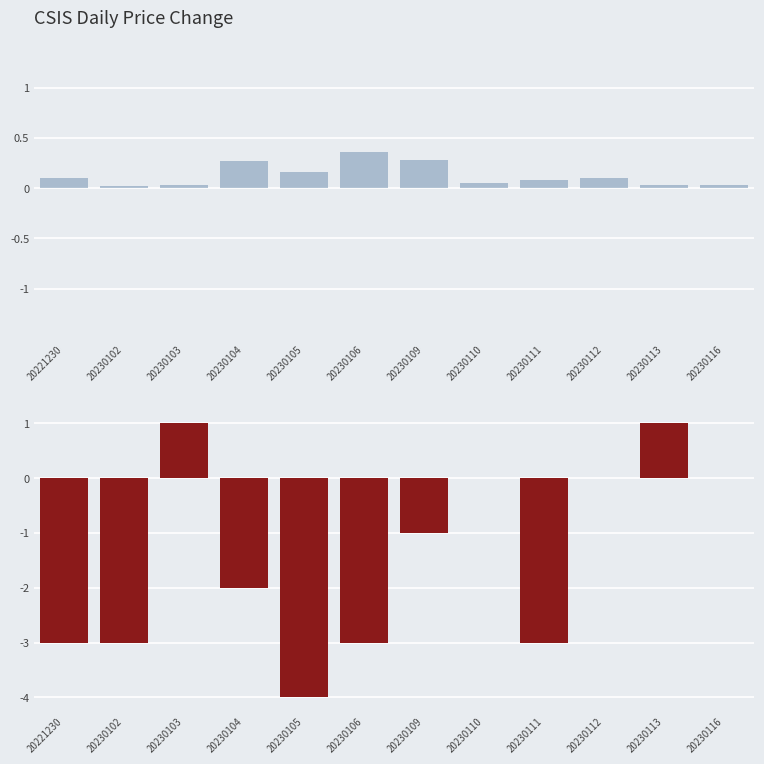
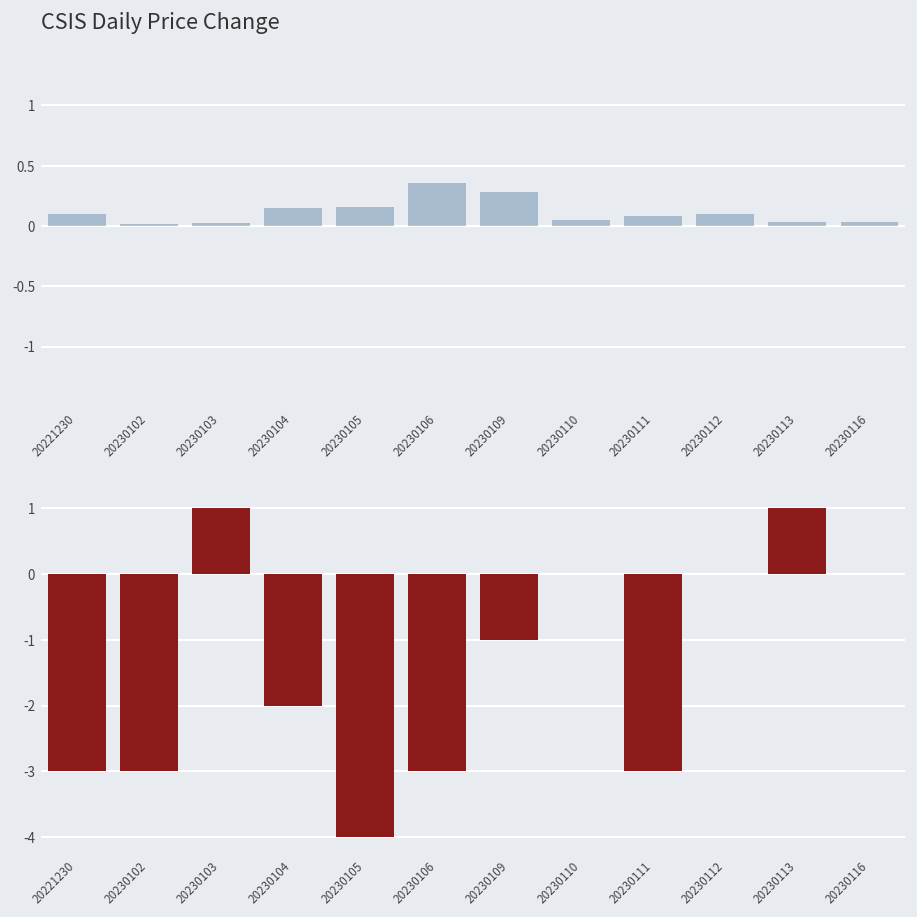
CSIS Daily Price Change, 20230104: 0.27 -> 0.15
